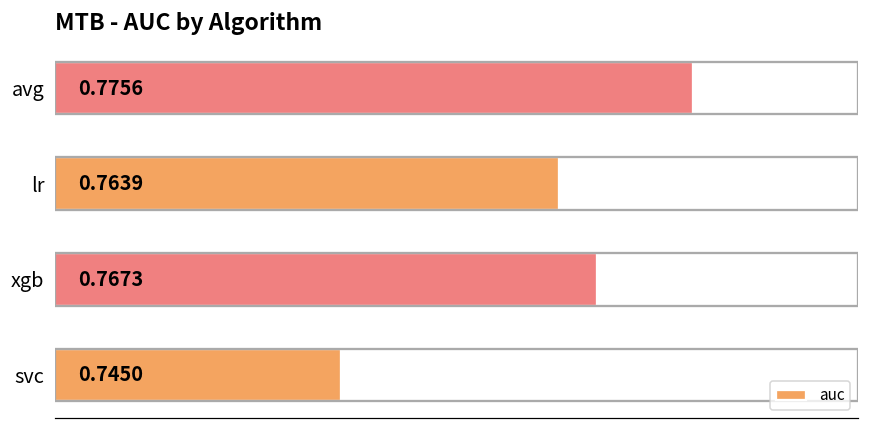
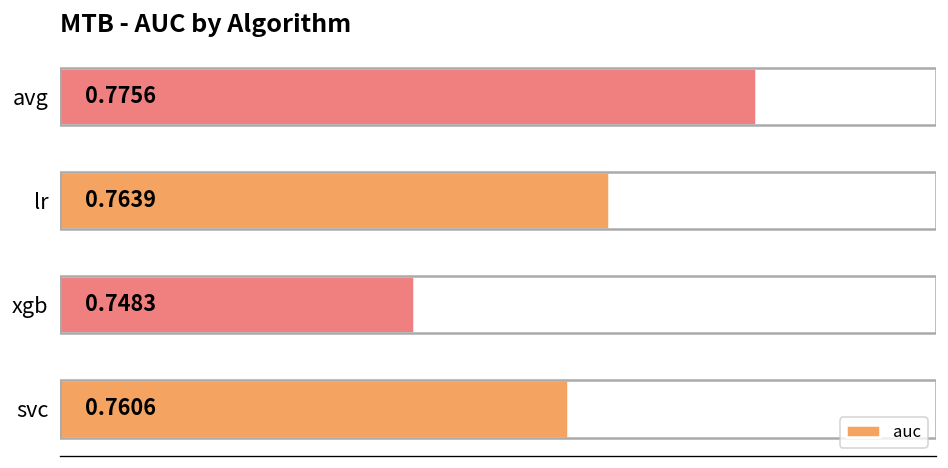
xgb: 0.7673 -> 0.7483
svc: 0.7450 -> 0.7606
